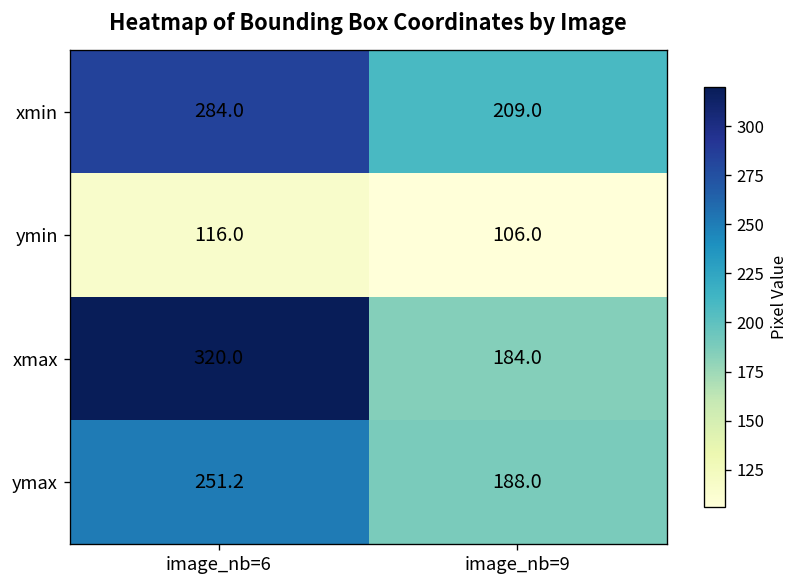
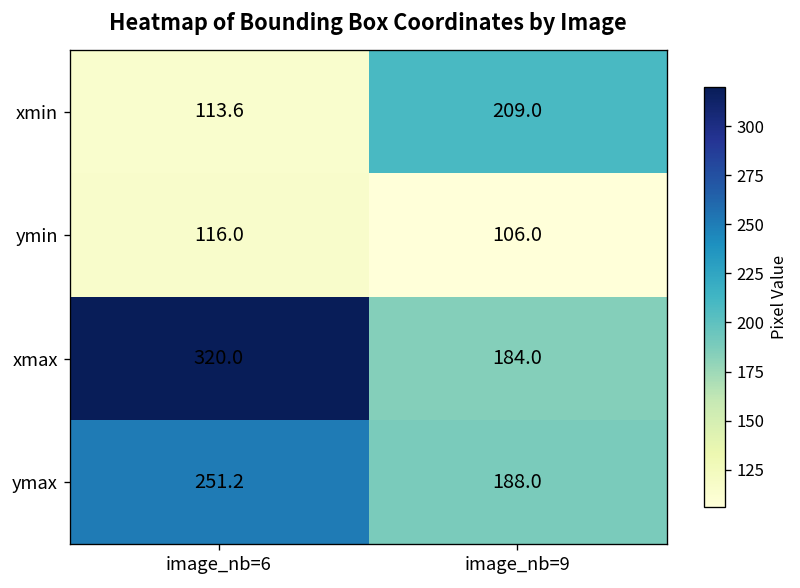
xmin, image_nb=6: 284.0 -> 113.6
